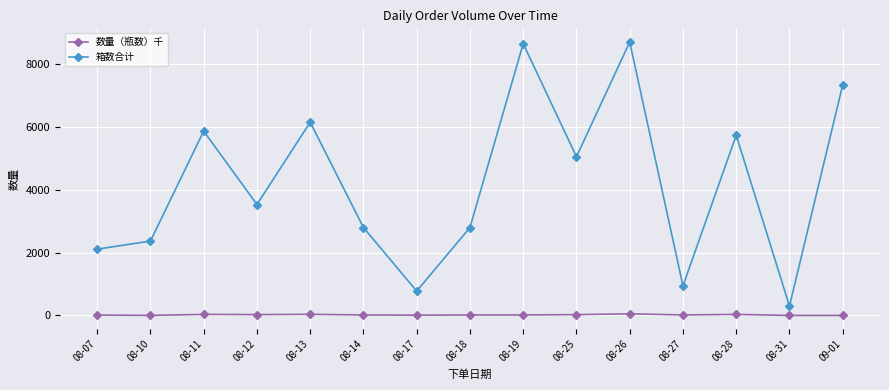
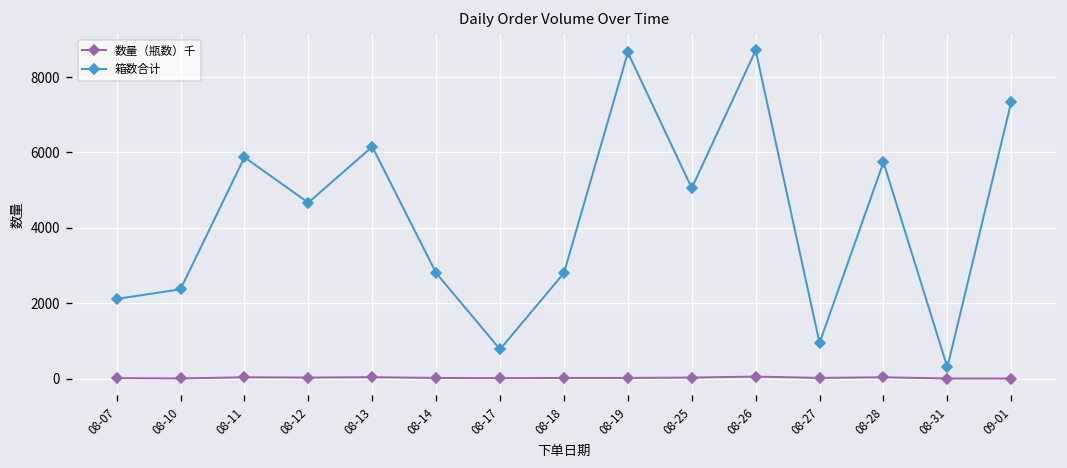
箱数合计, 08-12: 3500 -> 4700
